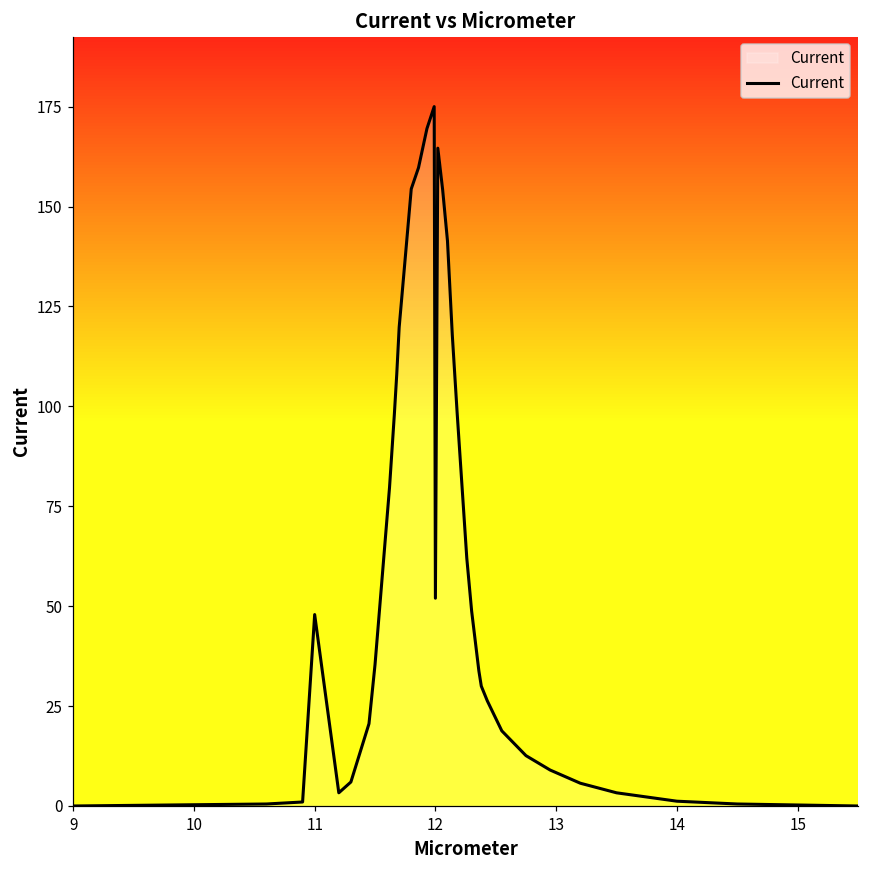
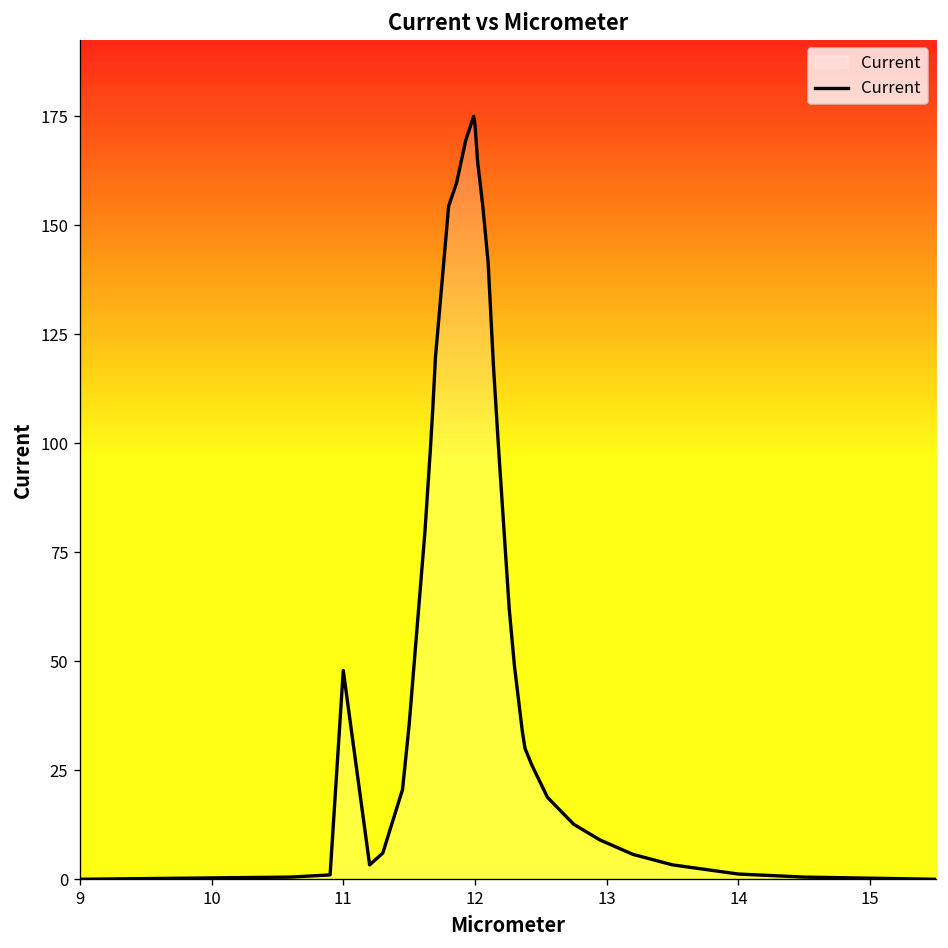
12: 52 -> 173
